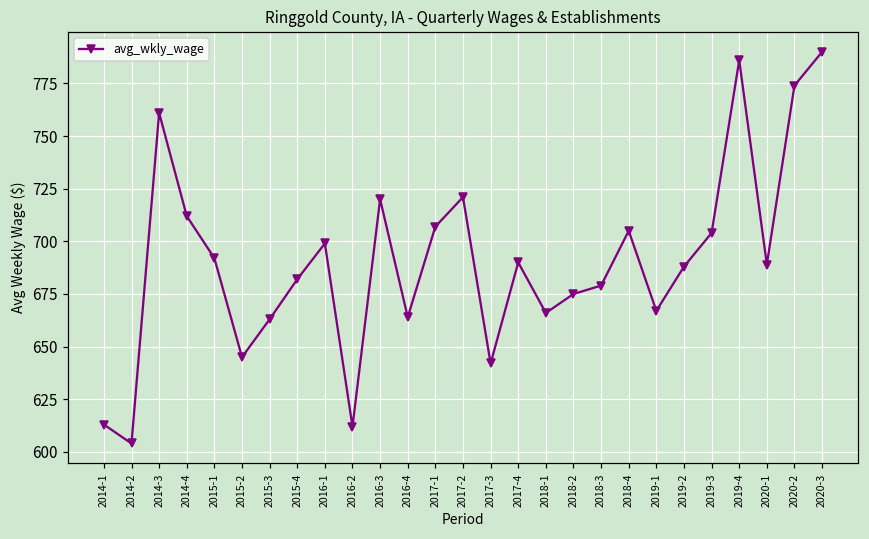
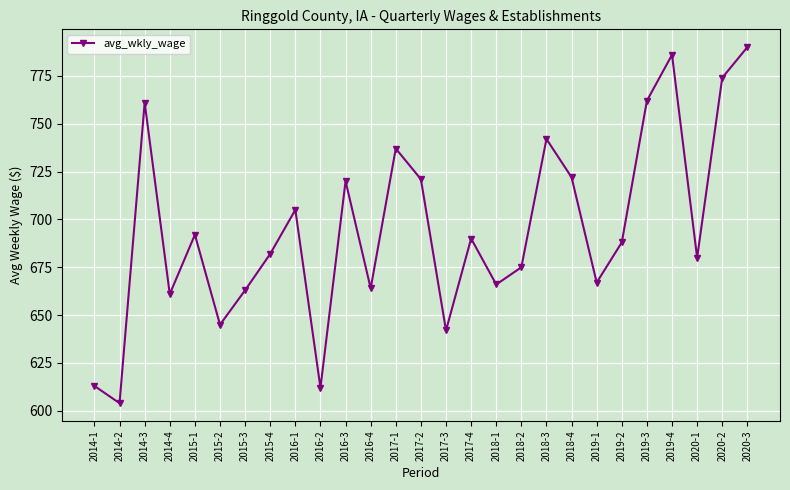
2014-4: 712 -> 661
2016-1: 699 -> 705
2017-1: 707 -> 737
2018-3: 679 -> 742
2018-4: 705 -> 722
2019-3: 704 -> 762
2020-1: 689 -> 680
